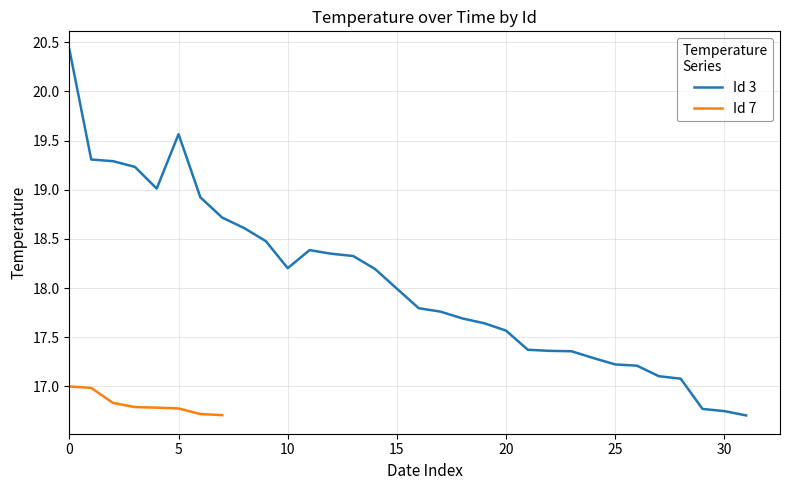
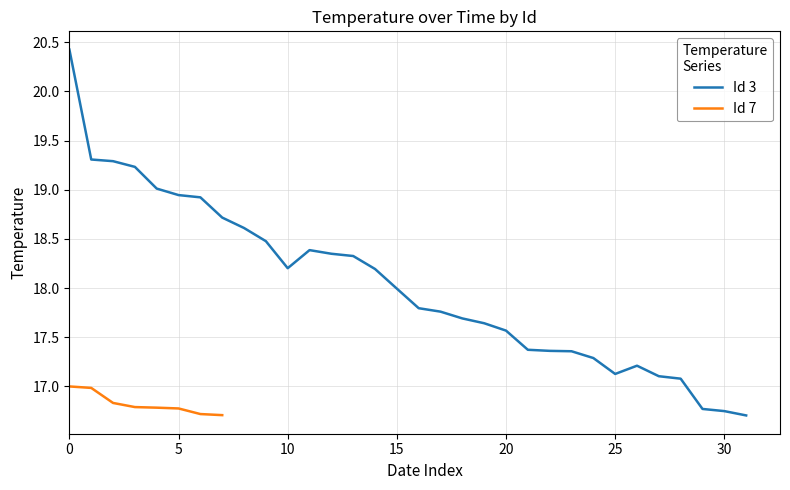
Id 3, 5: 19.6 -> 18.9
Id 3, 25: 17.2 -> 17.1
